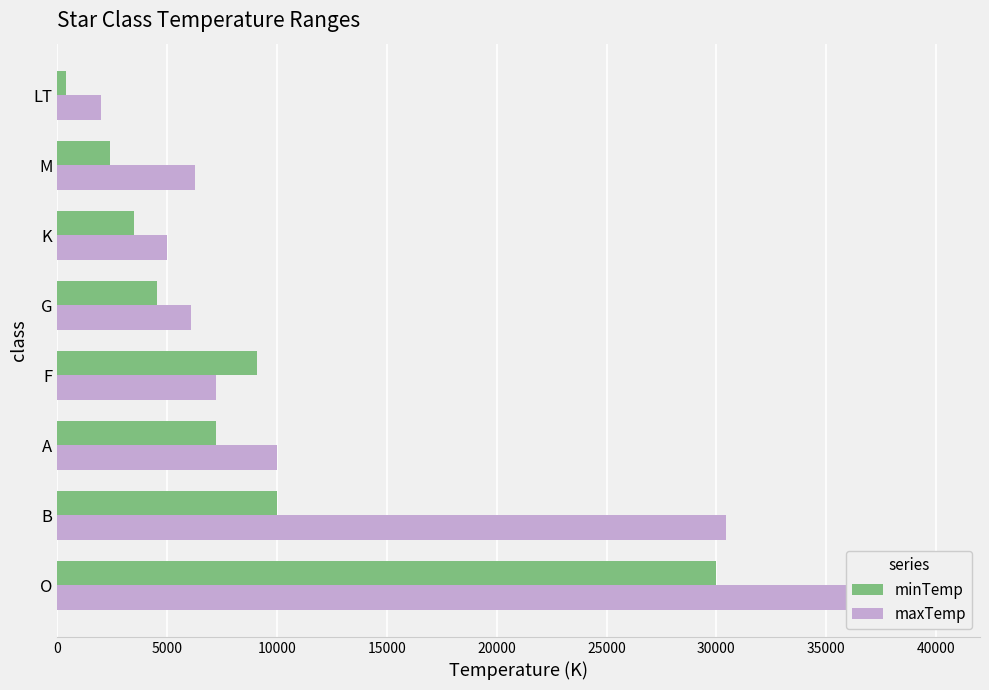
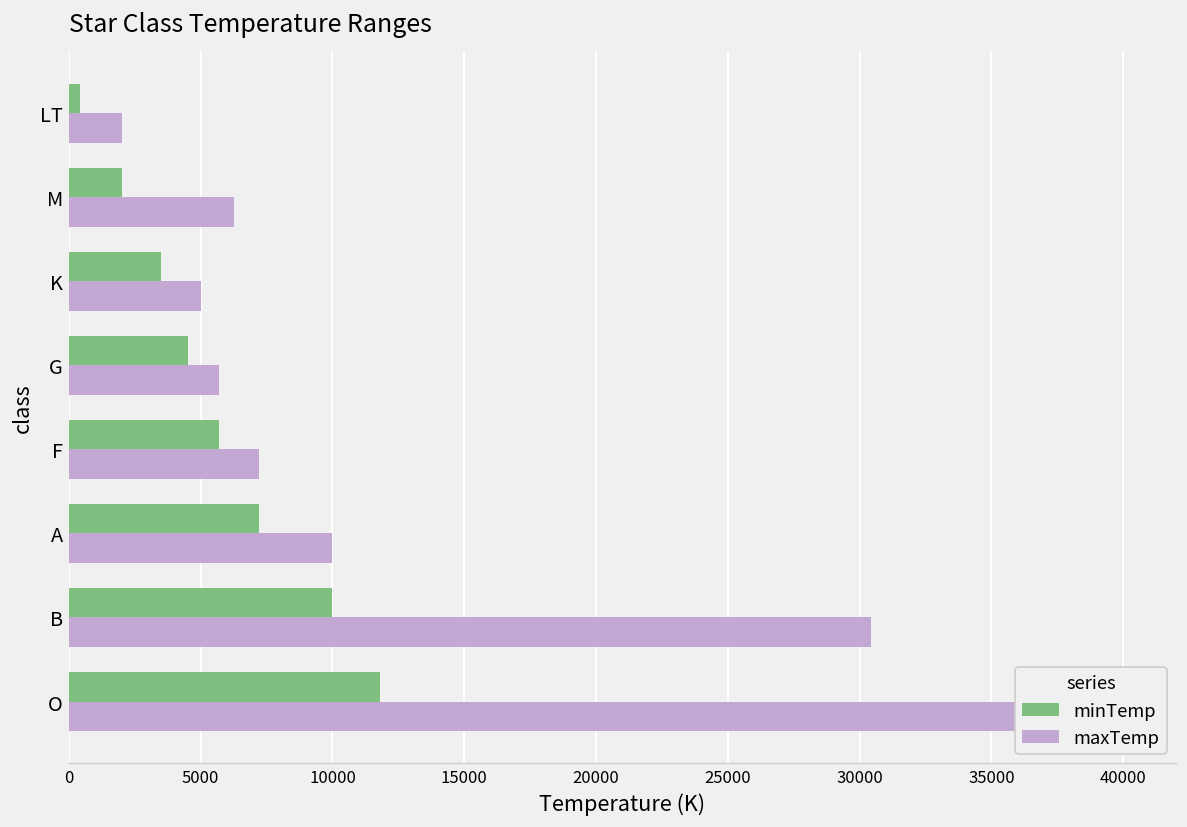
minTemp, M: 2400 -> 2000
maxTemp, G: 6100 -> 5700
minTemp, F: 9100 -> 5700
minTemp, O: 30000 -> 11800
